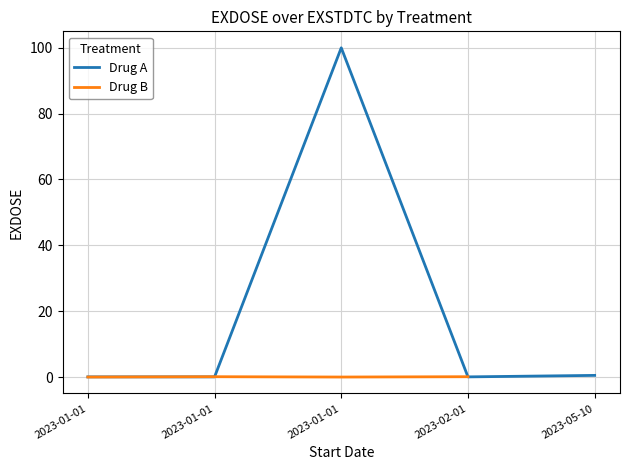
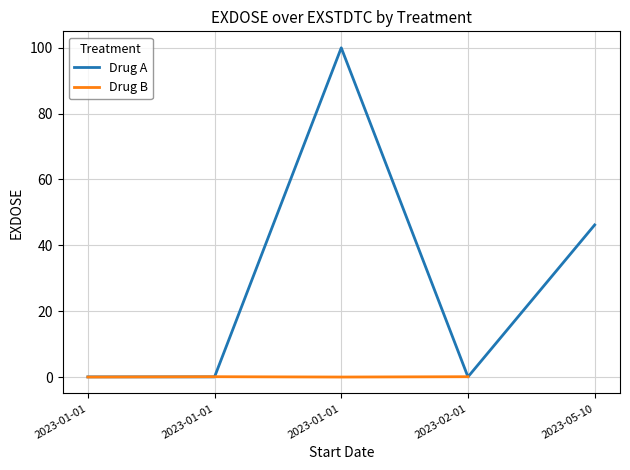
Drug A, 2023-05-10: 1 -> 46
